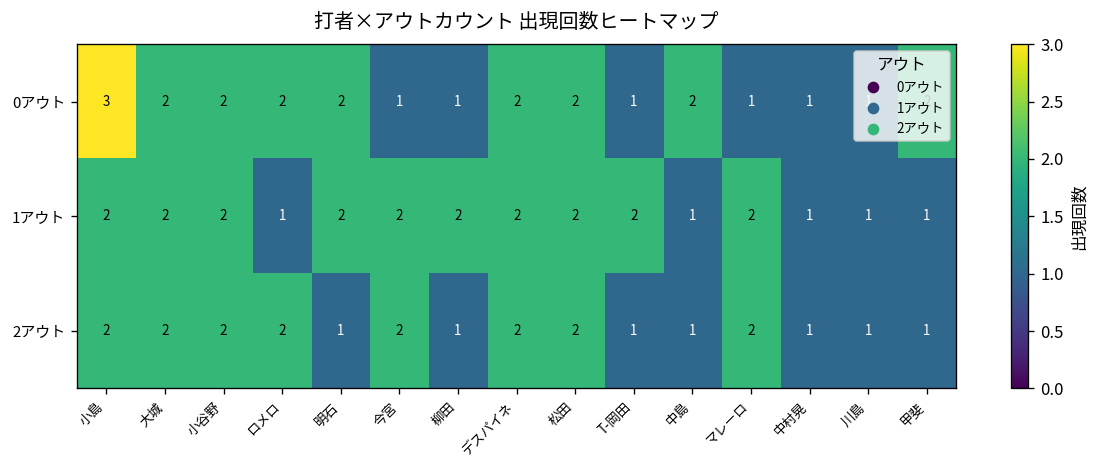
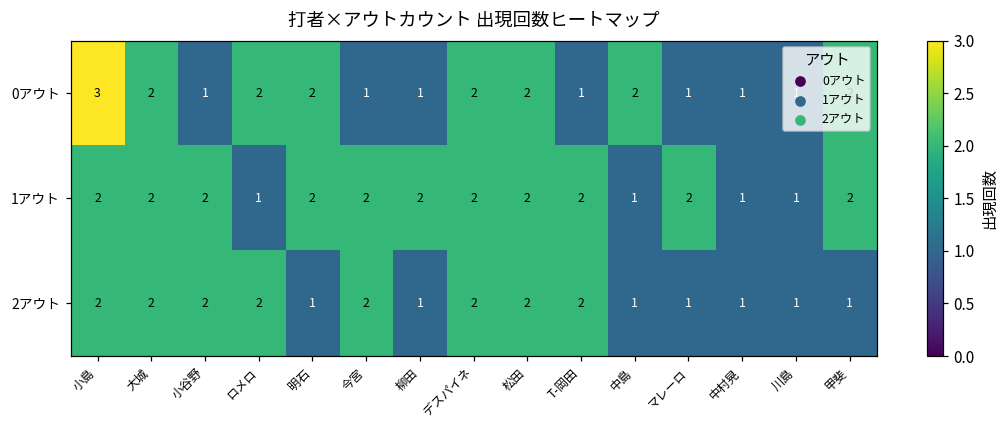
0アウト, 小谷野: 2 -> 1
1アウト, 甲斐: 1 -> 2
2アウト, T-岡田: 1 -> 2
2アウト, マレーロ: 2 -> 1
